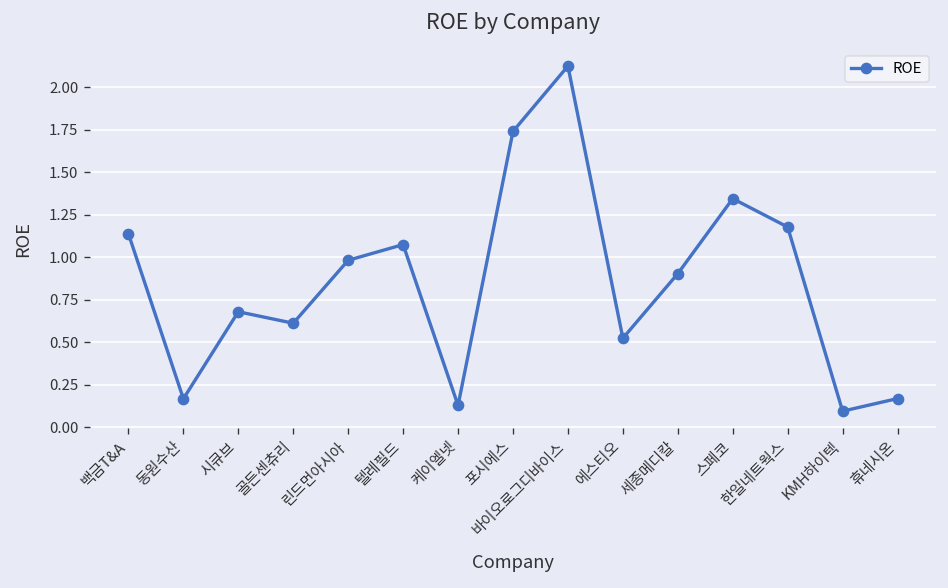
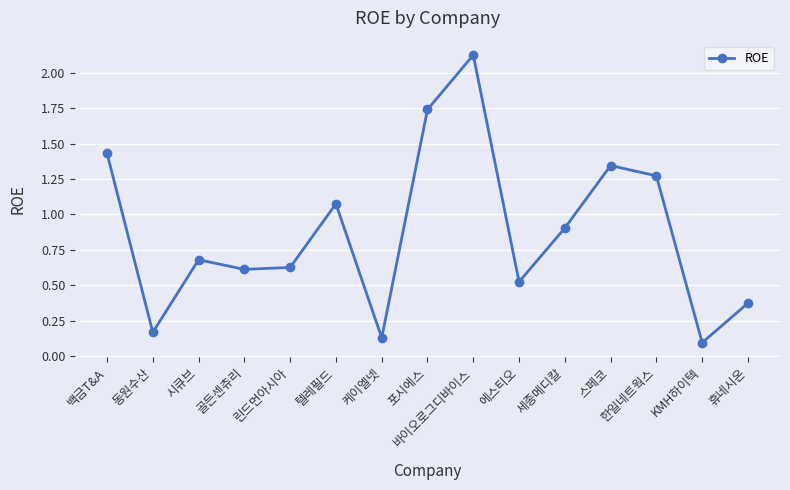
백금T&A: 1.14 -> 1.43
린드먼아시아: 0.98 -> 0.63
한일네트웍스: 1.18 -> 1.27
휴네시온: 0.17 -> 0.37
